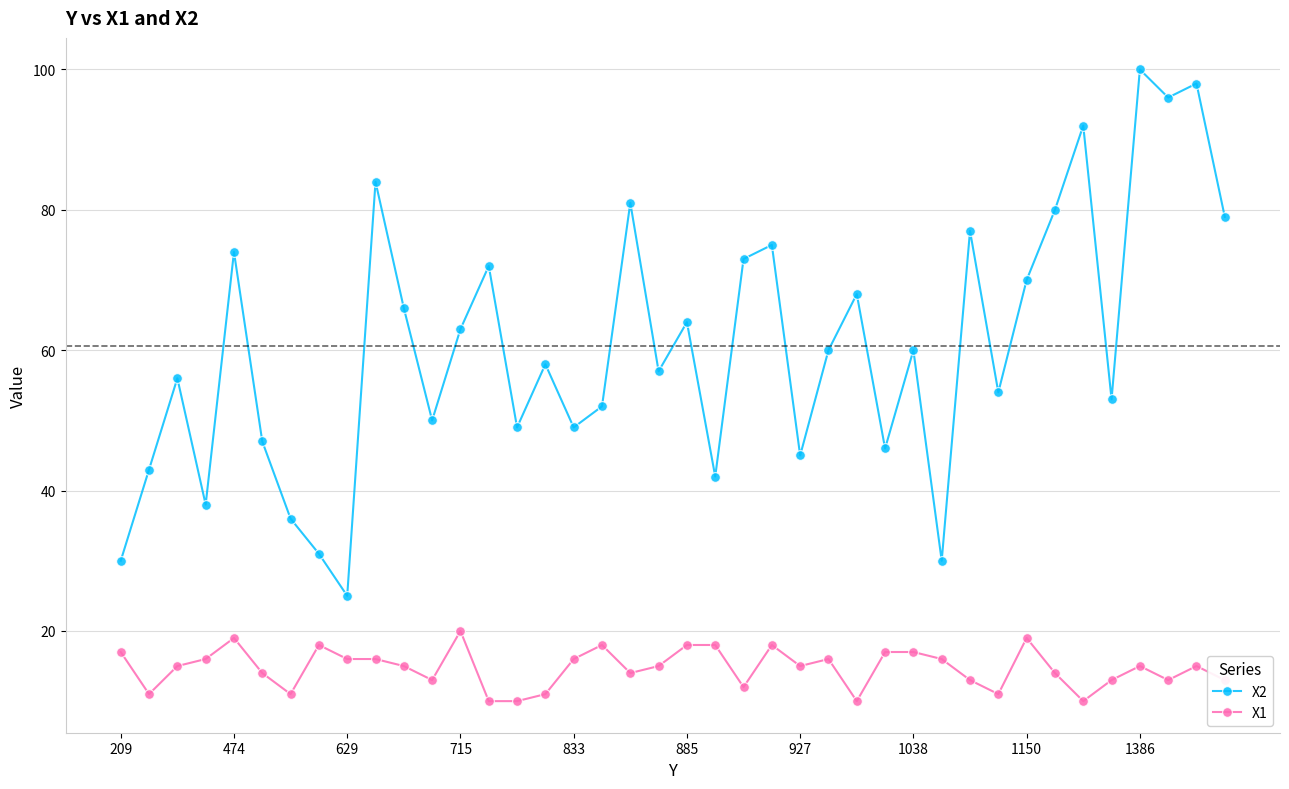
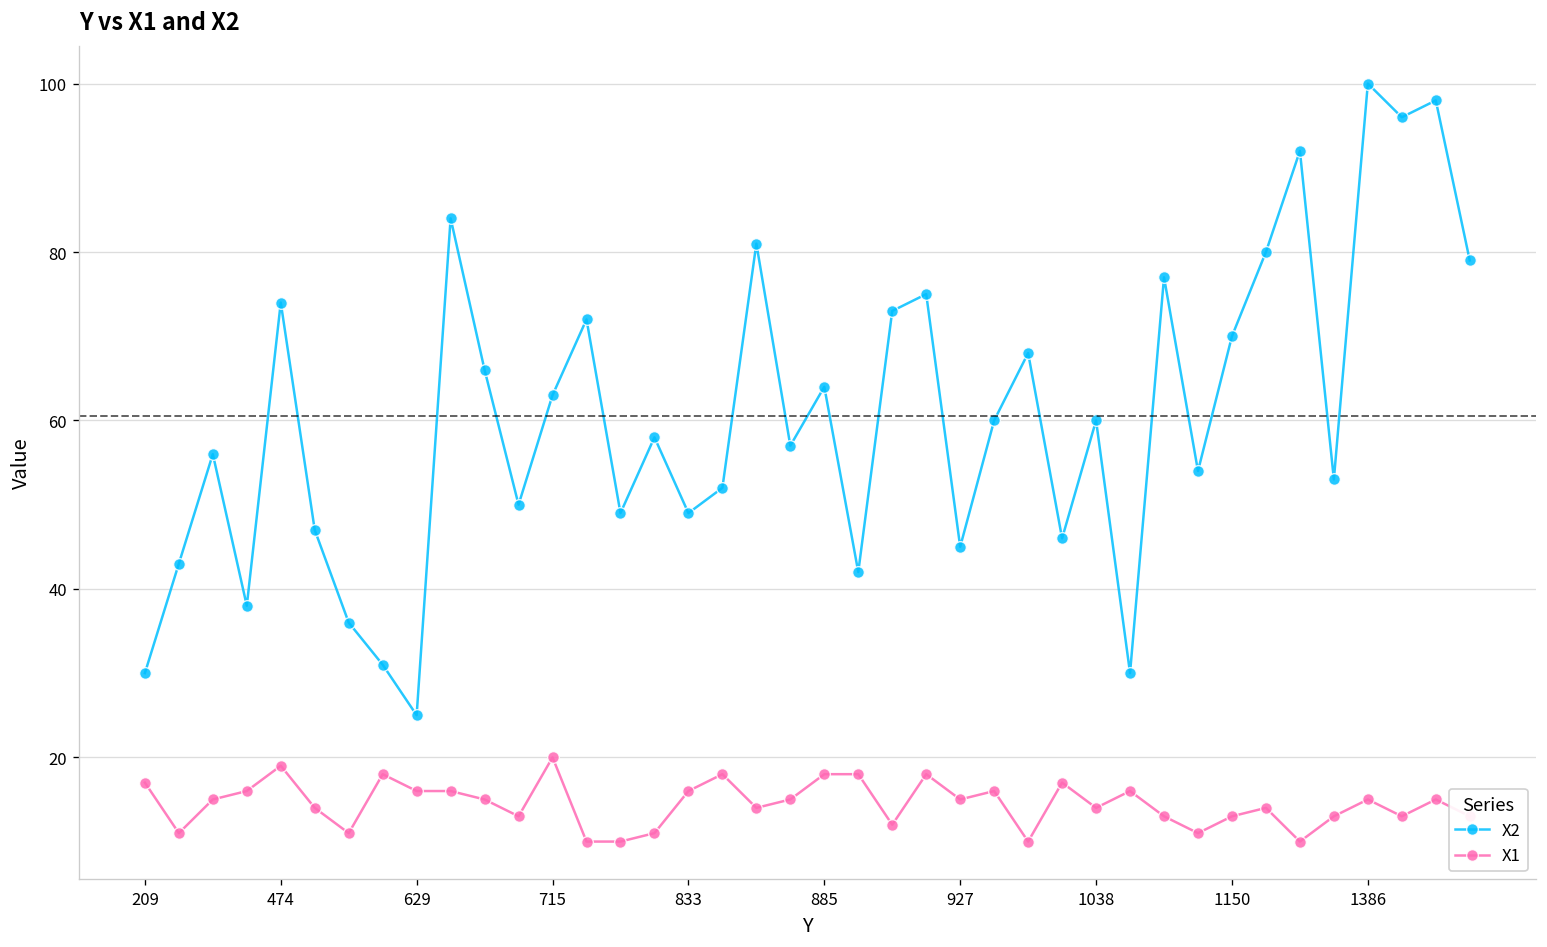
X1, 1038: 17 -> 14
X1, 1150: 19 -> 13
